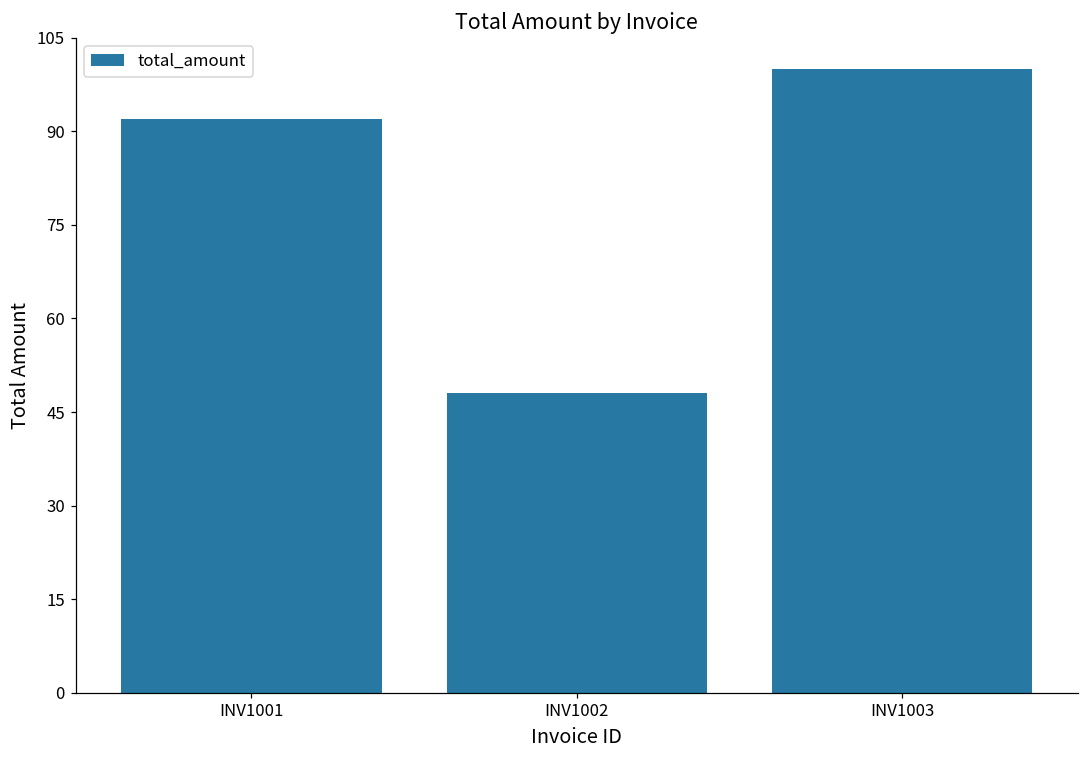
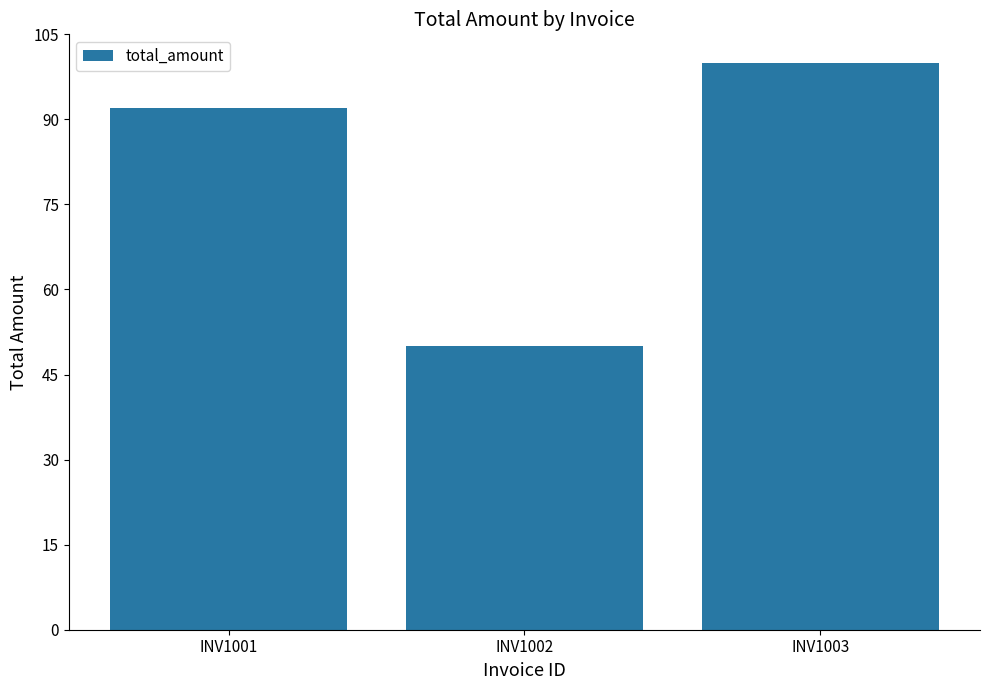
INV1002: 48 -> 50
